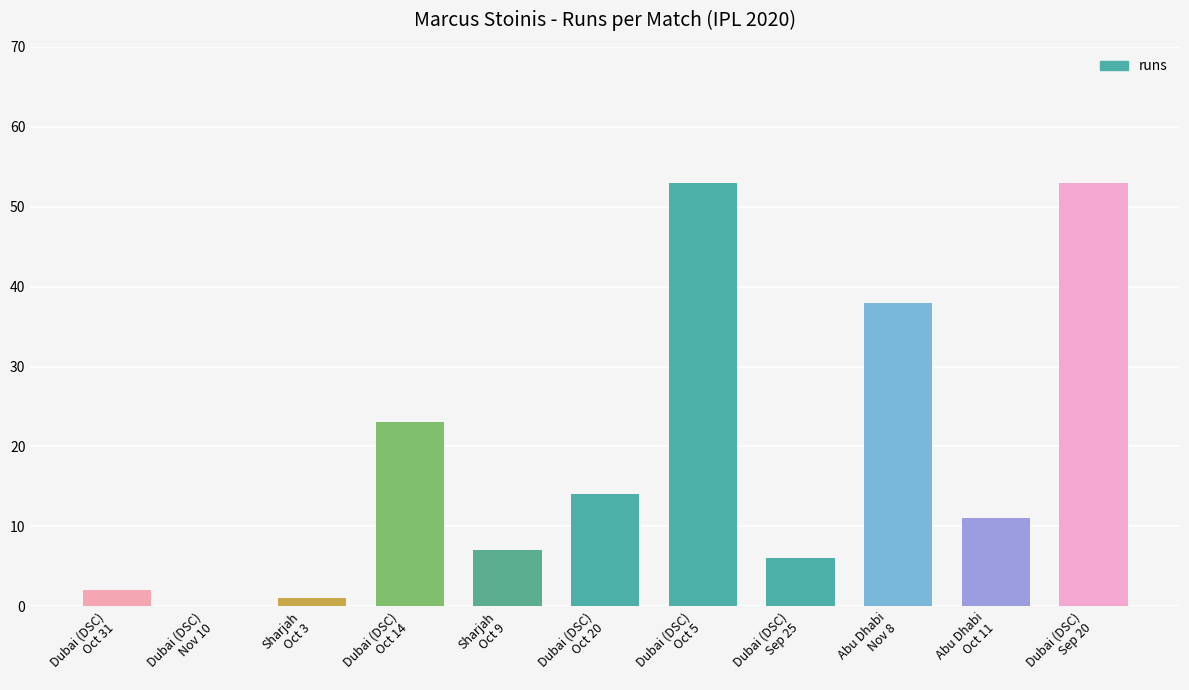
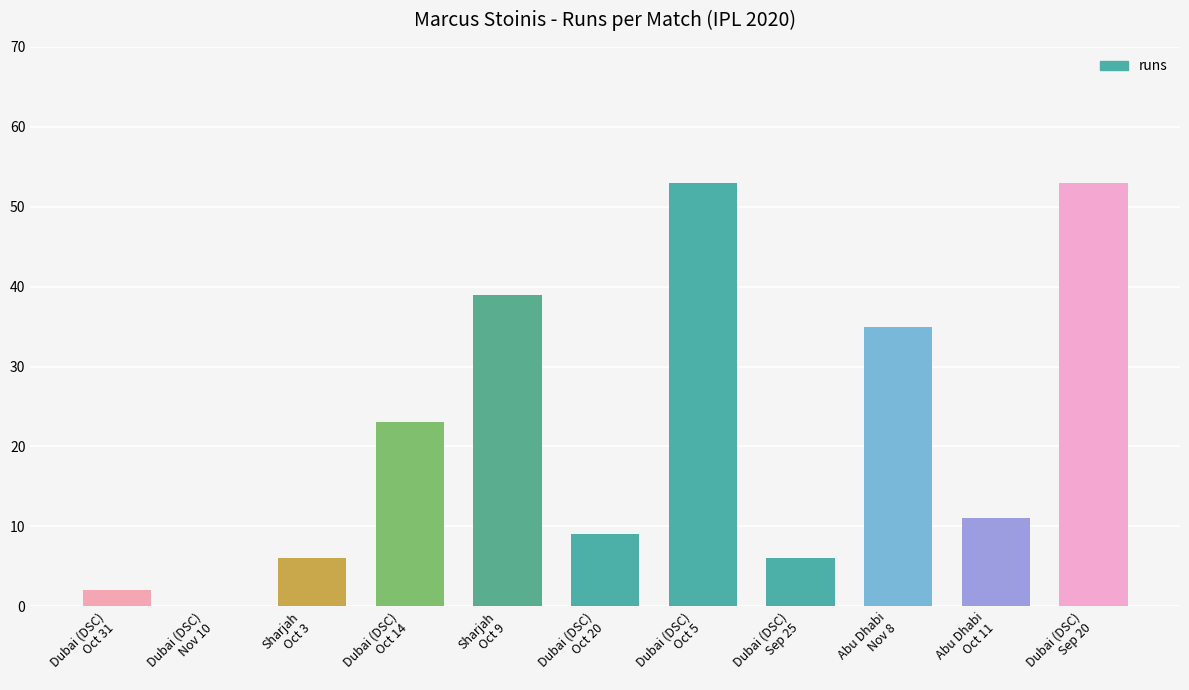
Sharjah Oct 3: 1 -> 6
Sharjah Oct 9: 7 -> 39
Dubai (DSC) Oct 20: 14 -> 9
Abu Dhabi Nov 8: 38 -> 35
